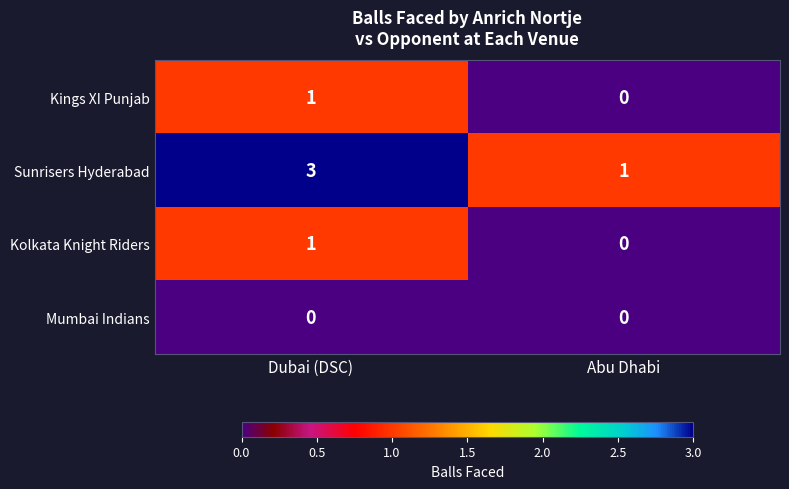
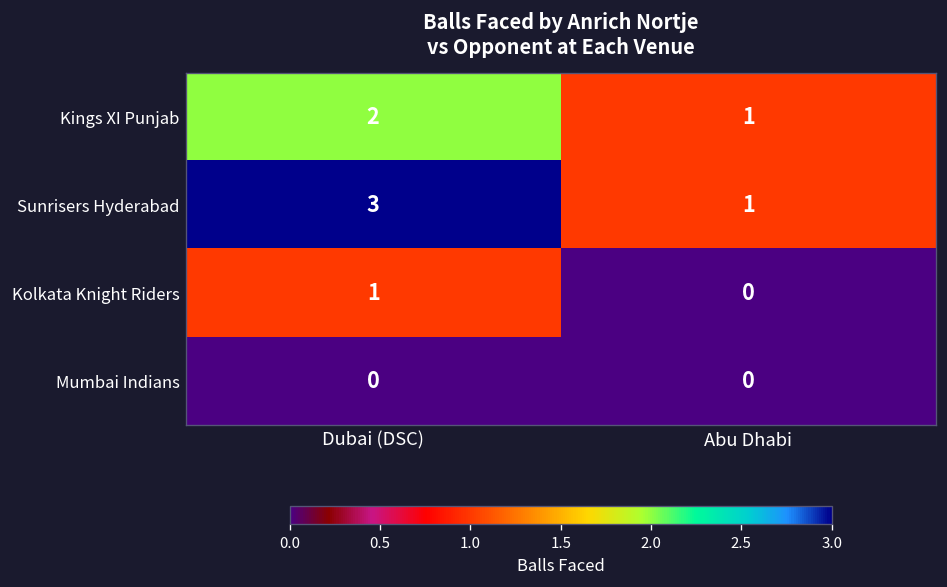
Kings XI Punjab, Dubai (DSC): 1 -> 2
Kings XI Punjab, Abu Dhabi: 0 -> 1
